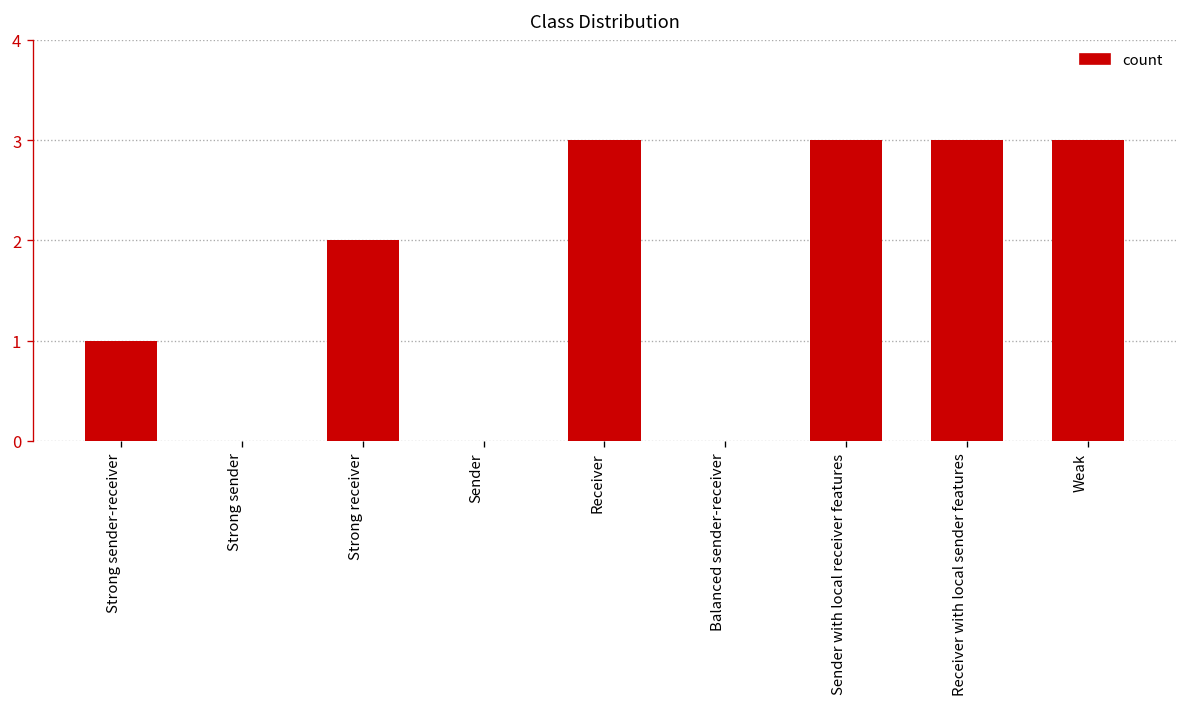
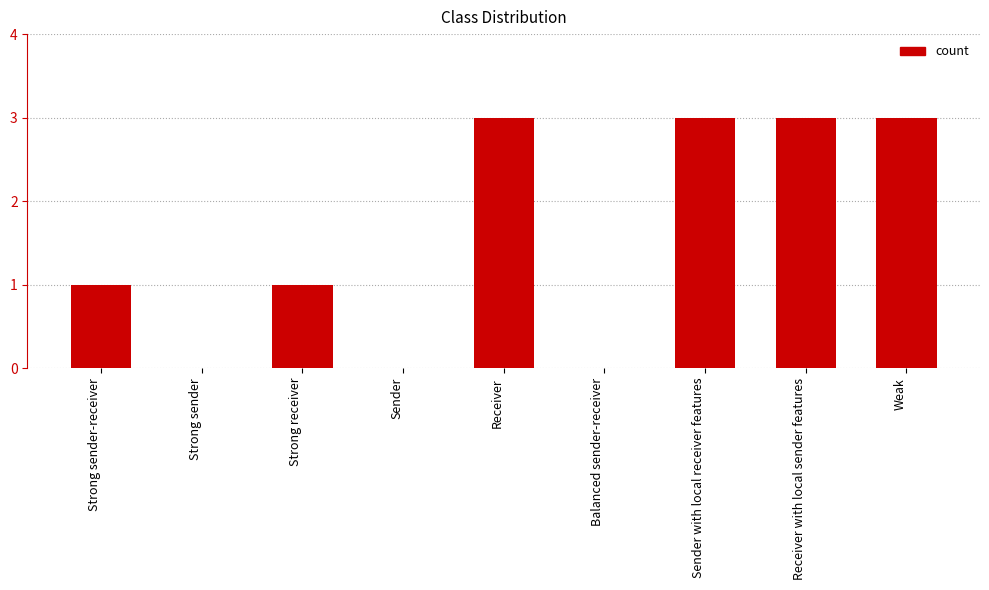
Strong receiver: 2 -> 1
